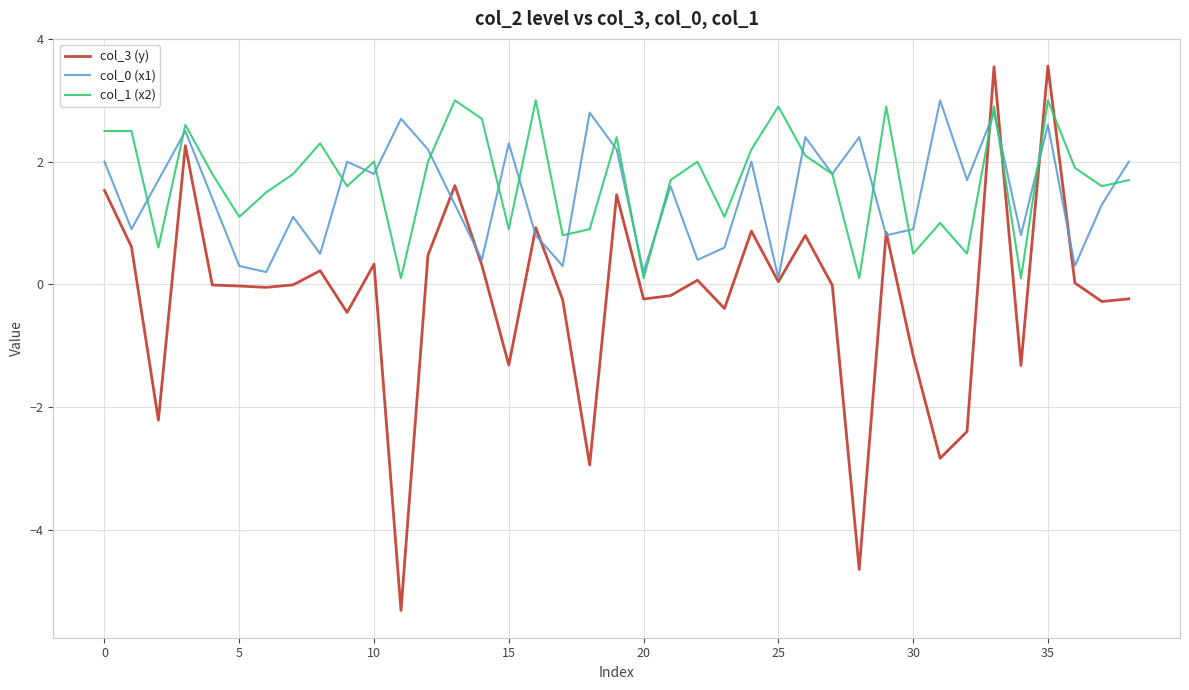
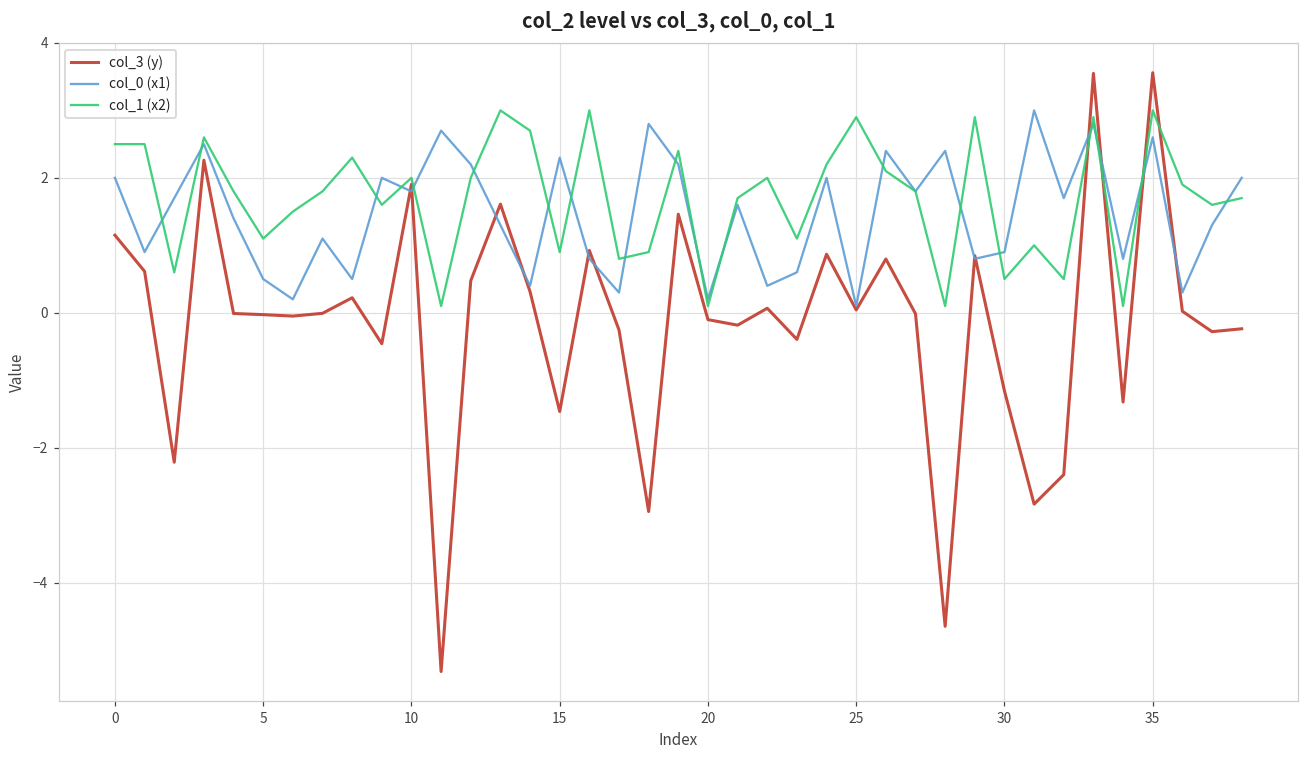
col_3 (y), 0: 1.5 -> 1.1
col_0 (x1), 5: 0.3 -> 0.5
col_3 (y), 10: 0.3 -> 1.9
col_3 (y), 15: -1.3 -> -1.5
col_3 (y), 20: -0.2 -> -0.1
